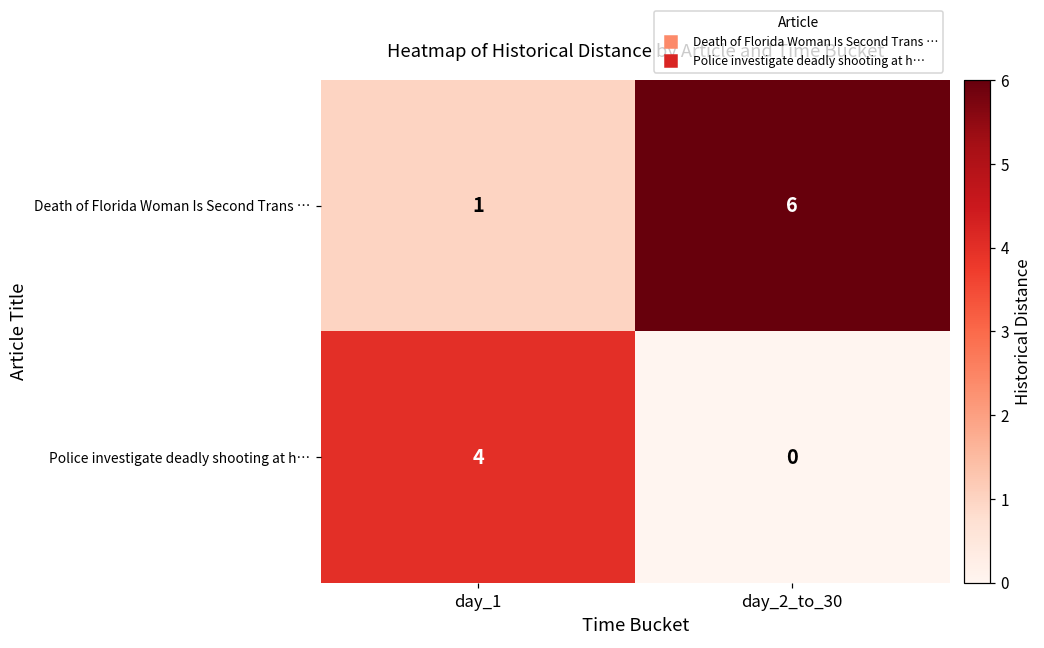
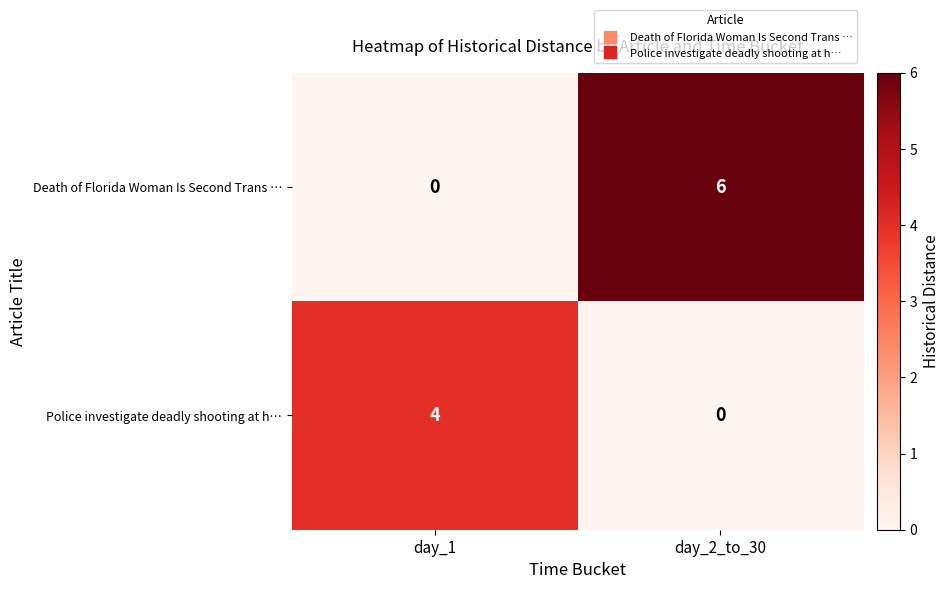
Death of Florida Woman Is Second Trans …, day_1: 1 -> 0
